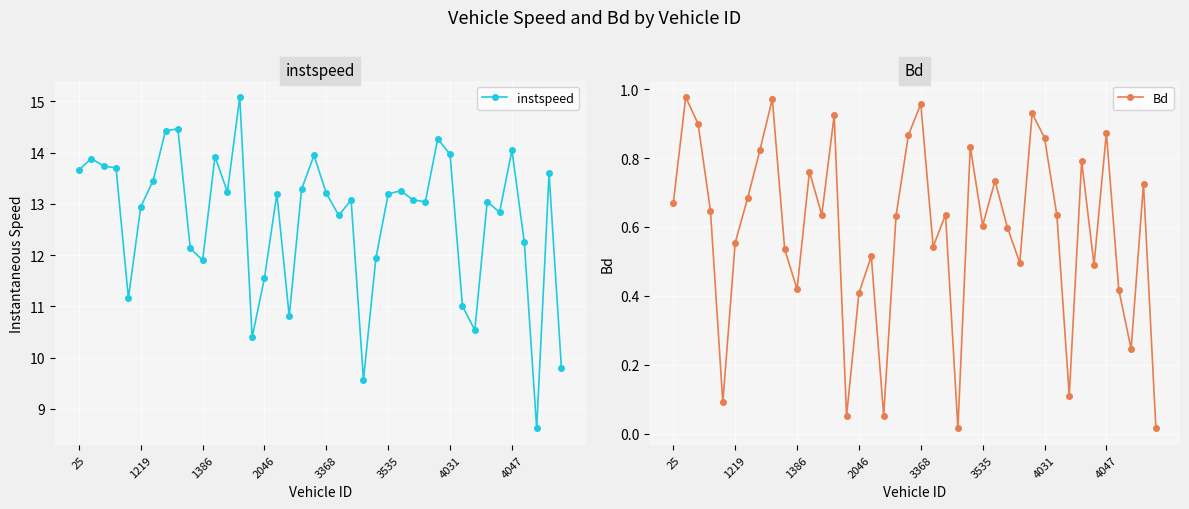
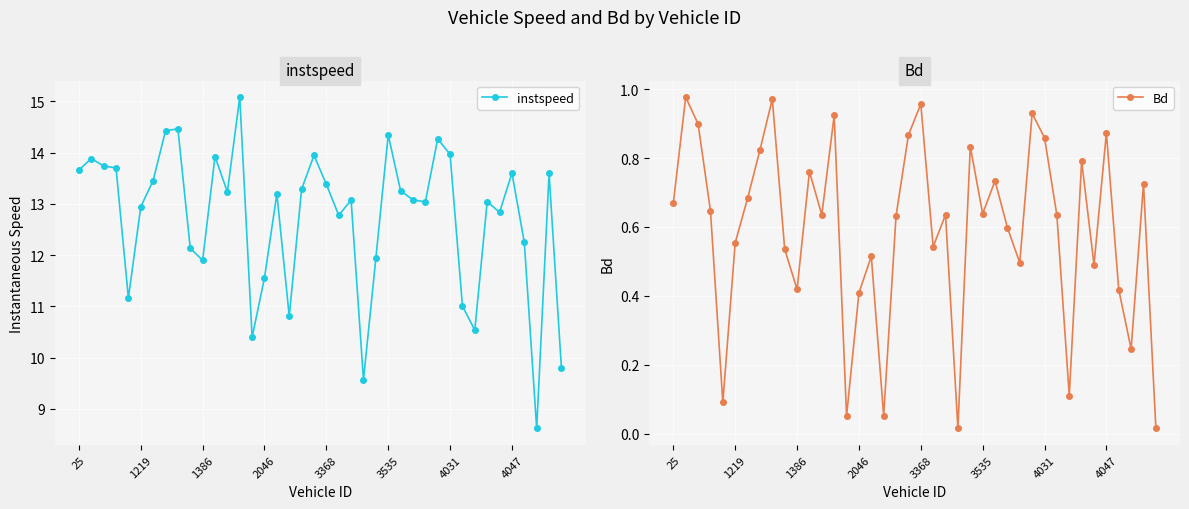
instspeed, 3368: 13.2 -> 13.4
instspeed, 3535: 13.2 -> 14.3
instspeed, 4047: 14.0 -> 13.6
Bd, 3535: 0.60 -> 0.64
